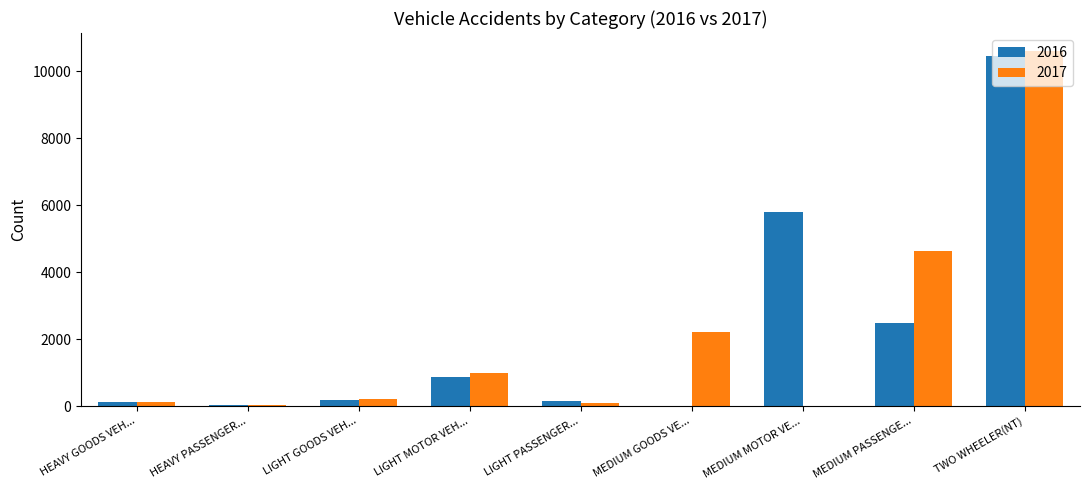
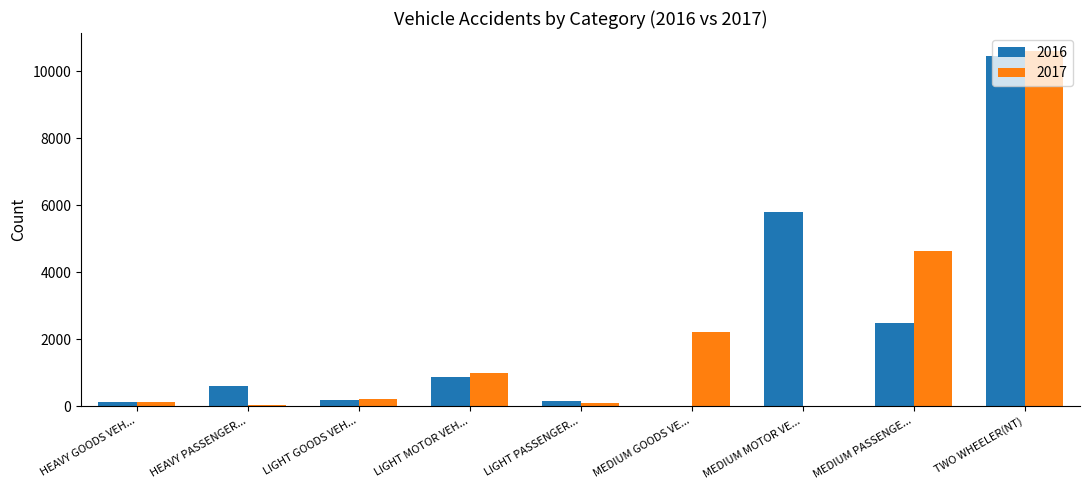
2016, HEAVY PASSENGER...: 0 -> 600
